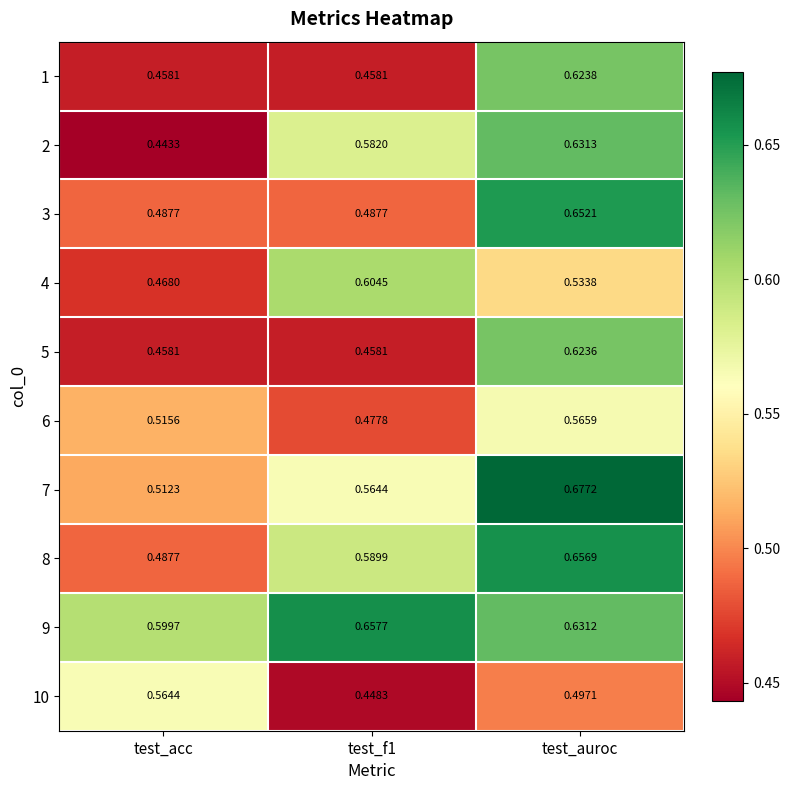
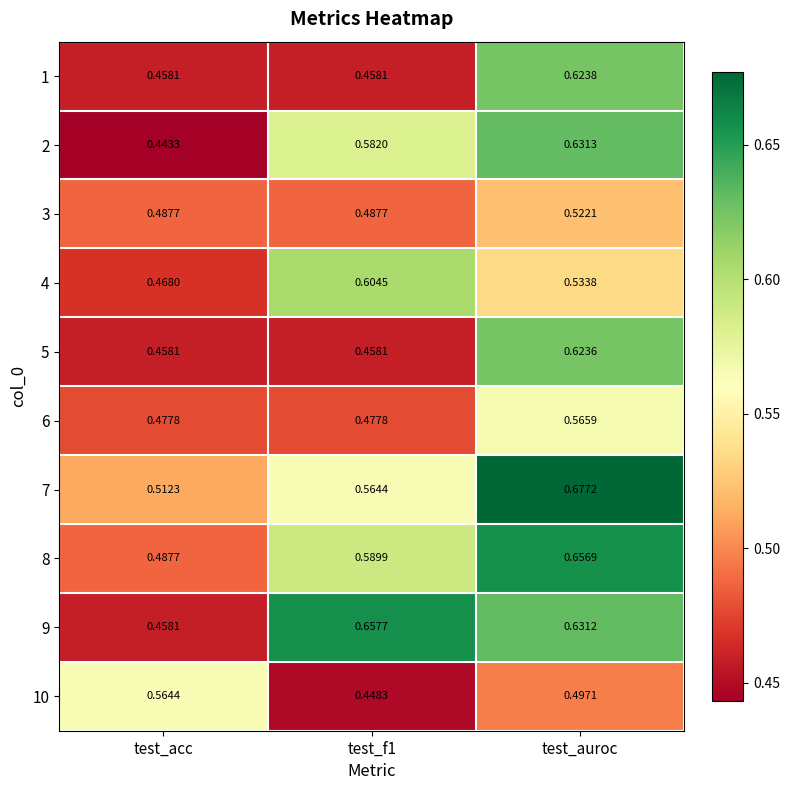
3, test_auroc: 0.6521 -> 0.5221
6, test_acc: 0.5156 -> 0.4778
9, test_acc: 0.5997 -> 0.4581
